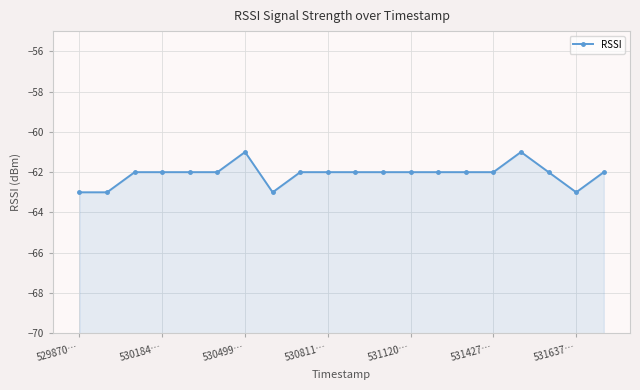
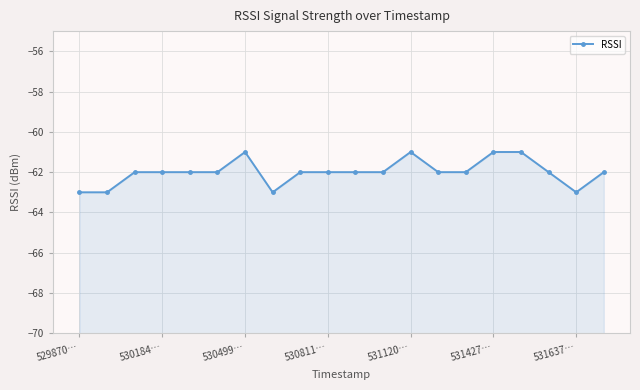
531120…: -62 -> -61
531427…: -62 -> -61
